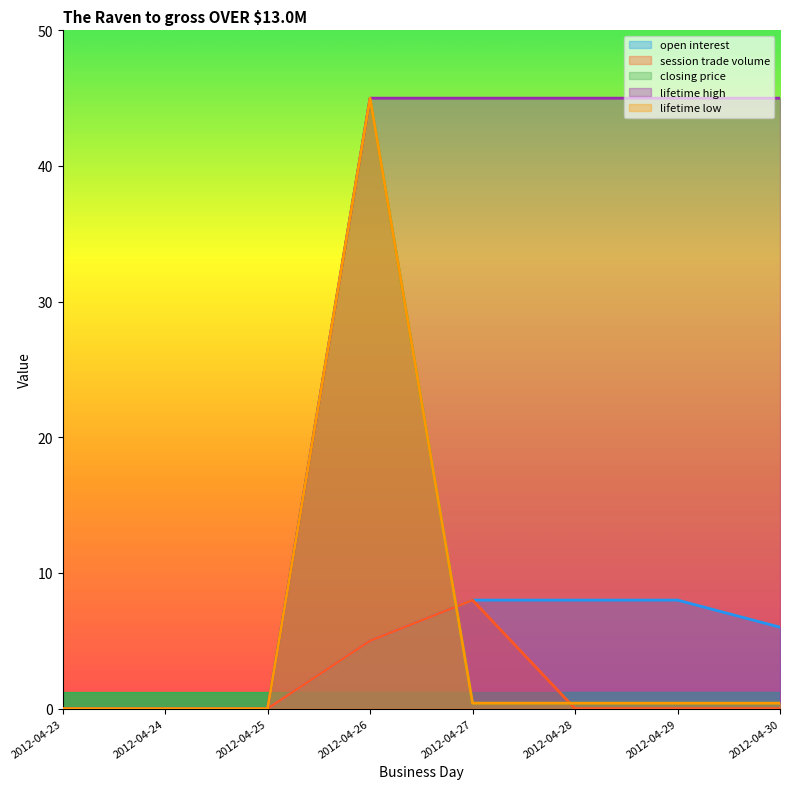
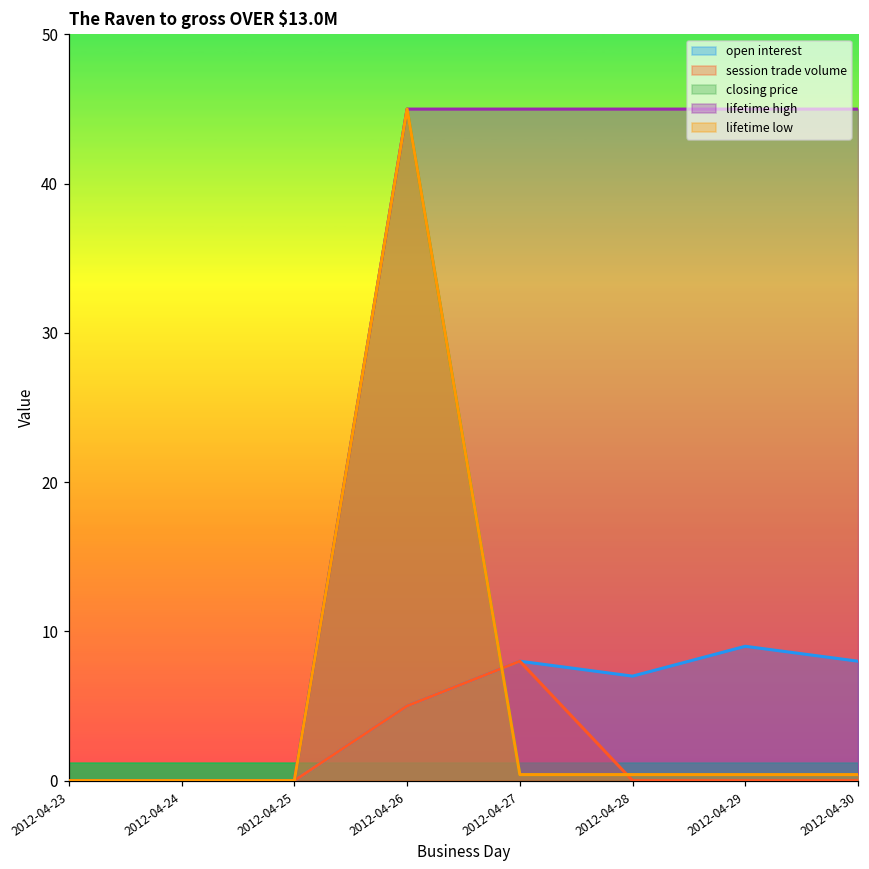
open interest, 2012-04-28: 8 -> 7
open interest, 2012-04-29: 8 -> 9
open interest, 2012-04-30: 6 -> 8
